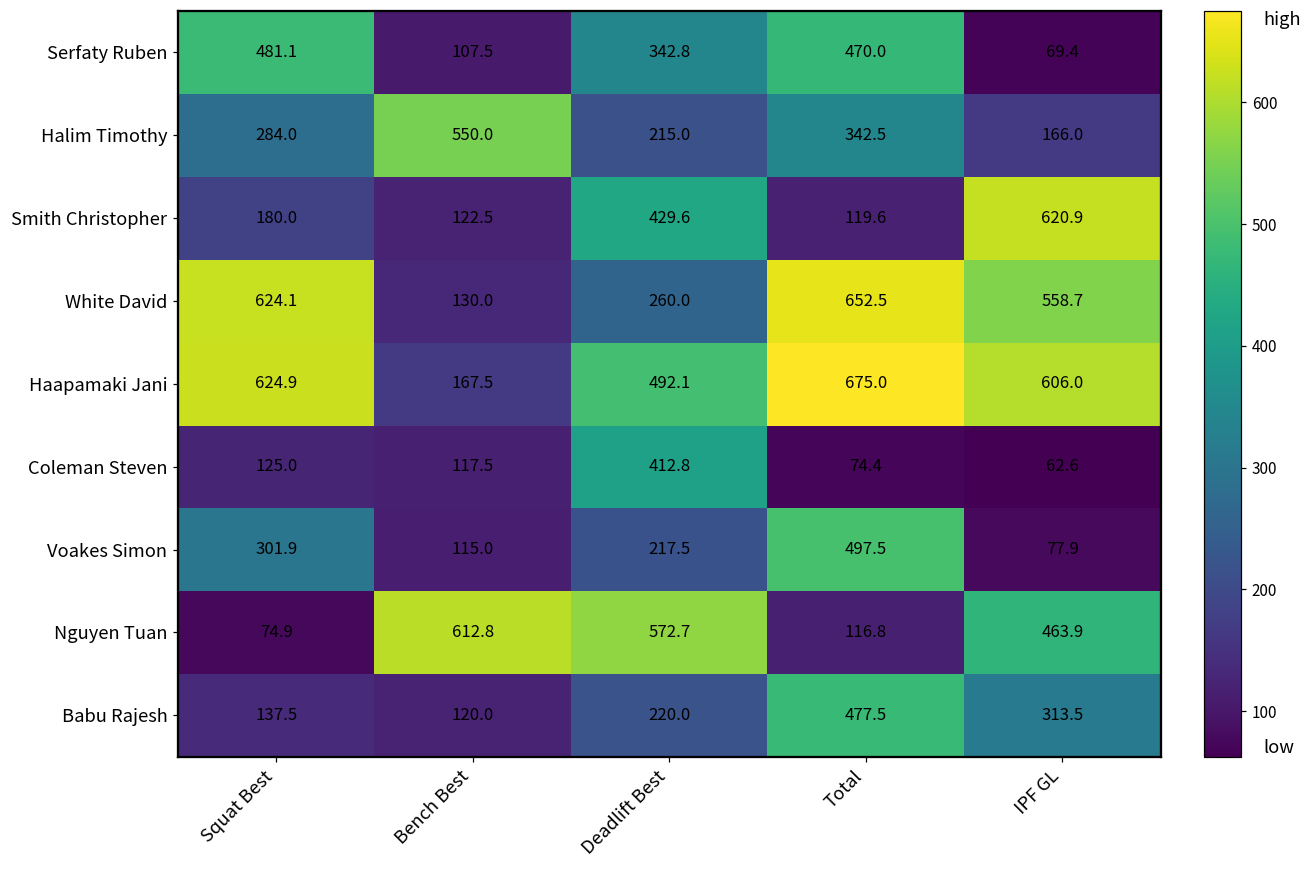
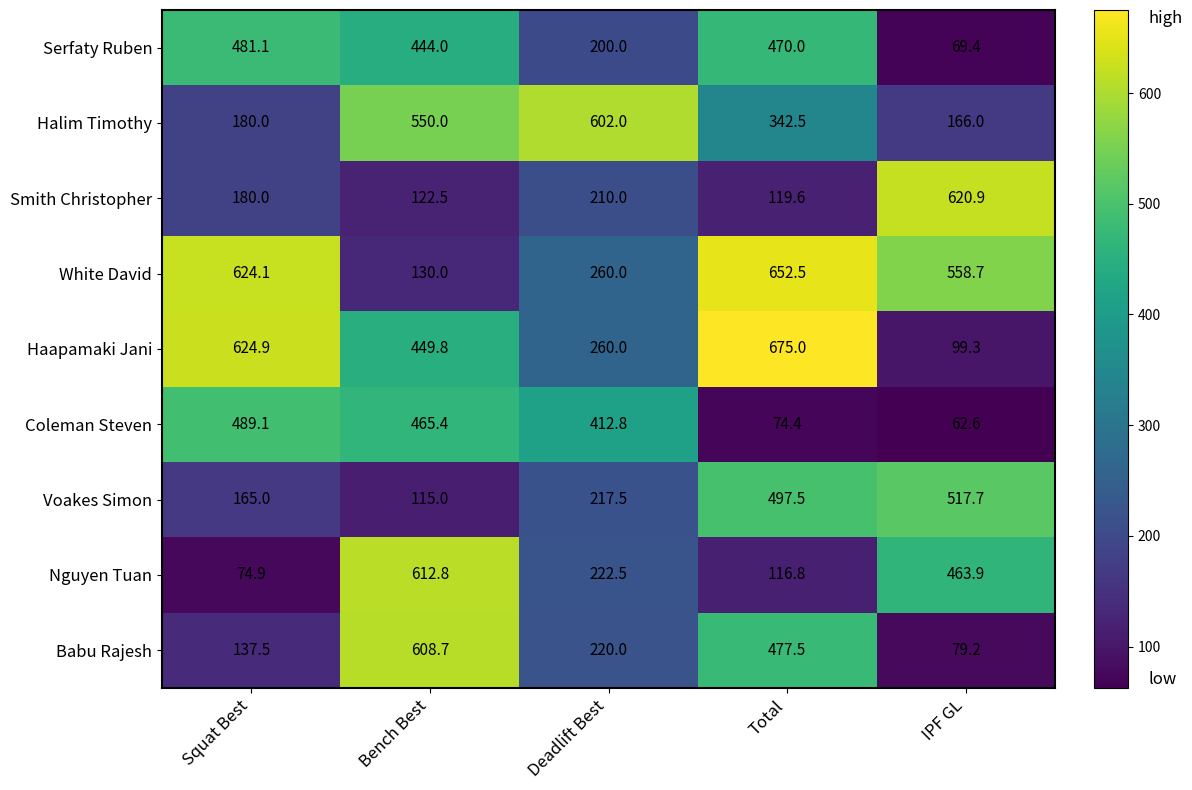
Serfaty Ruben, Bench Best: 107.5 -> 444.0
Serfaty Ruben, Deadlift Best: 342.8 -> 200.0
Halim Timothy, Squat Best: 284.0 -> 180.0
Halim Timothy, Deadlift Best: 215.0 -> 602.0
Smith Christopher, Deadlift Best: 429.6 -> 210.0
Haapamaki Jani, Bench Best: 167.5 -> 449.8
Haapamaki Jani, Deadlift Best: 492.1 -> 260.0
Haapamaki Jani, IPF GL: 606.0 -> 99.3
Coleman Steven, Squat Best: 125.0 -> 489.1
Coleman Steven, Bench Best: 117.5 -> 465.4
Voakes Simon, Squat Best: 301.9 -> 165.0
Voakes Simon, IPF GL: 77.9 -> 517.7
Nguyen Tuan, Deadlift Best: 572.7 -> 222.5
Babu Rajesh, Bench Best: 120.0 -> 608.7
Babu Rajesh, IPF GL: 313.5 -> 79.2
